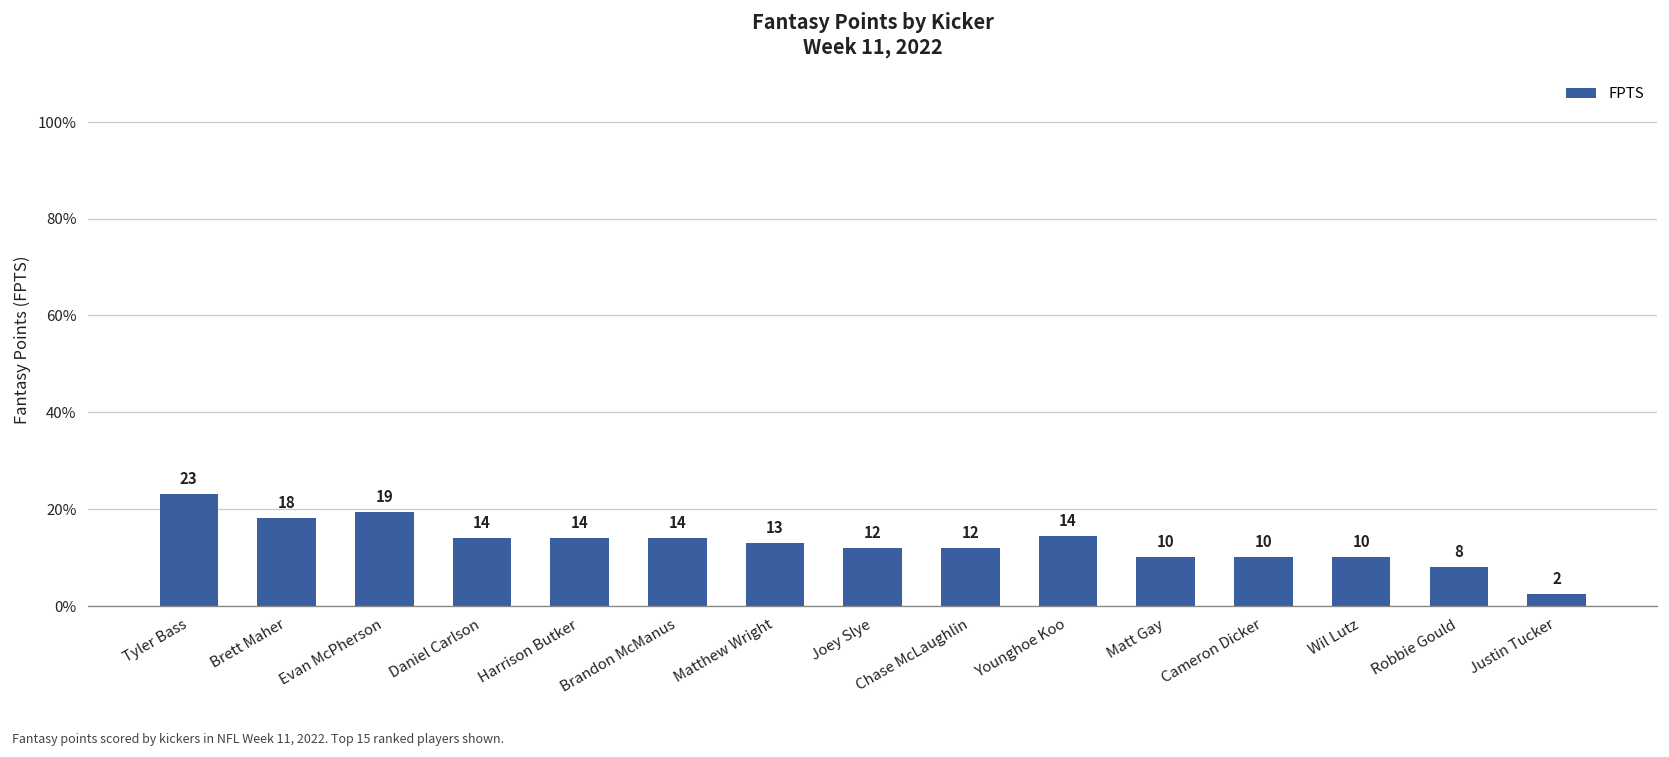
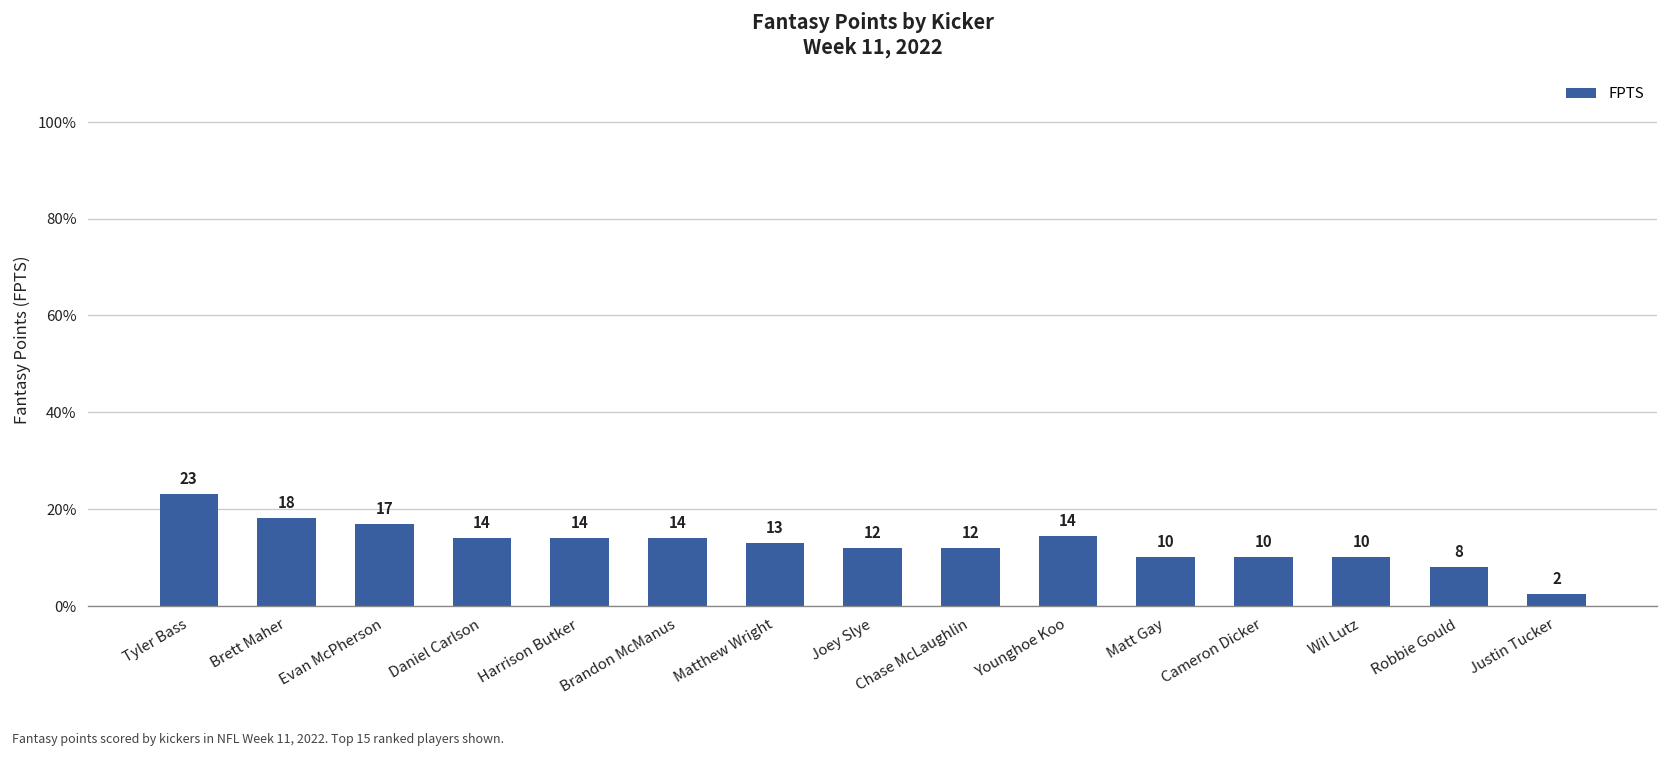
Evan McPherson: 19 -> 17
